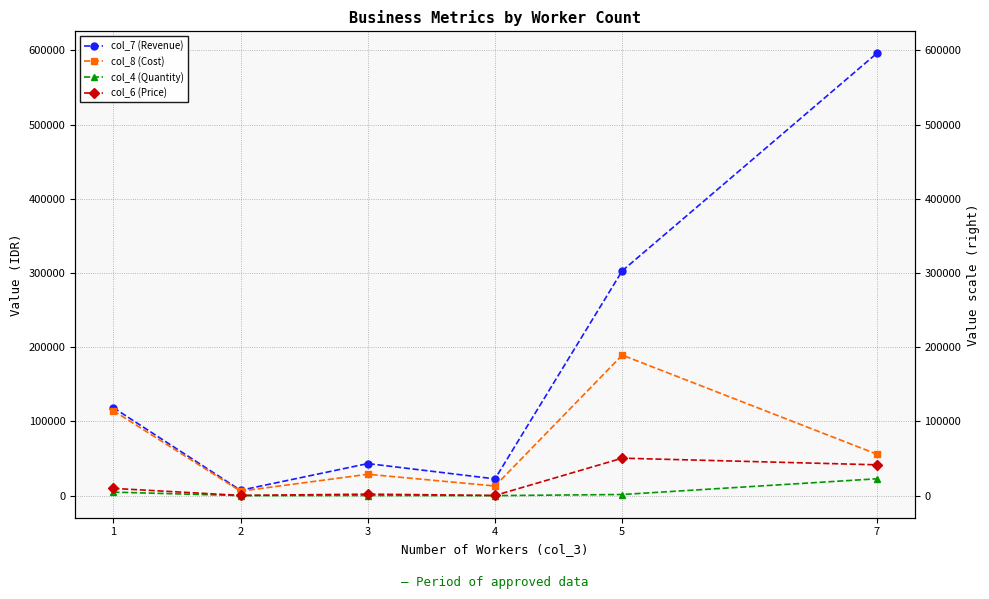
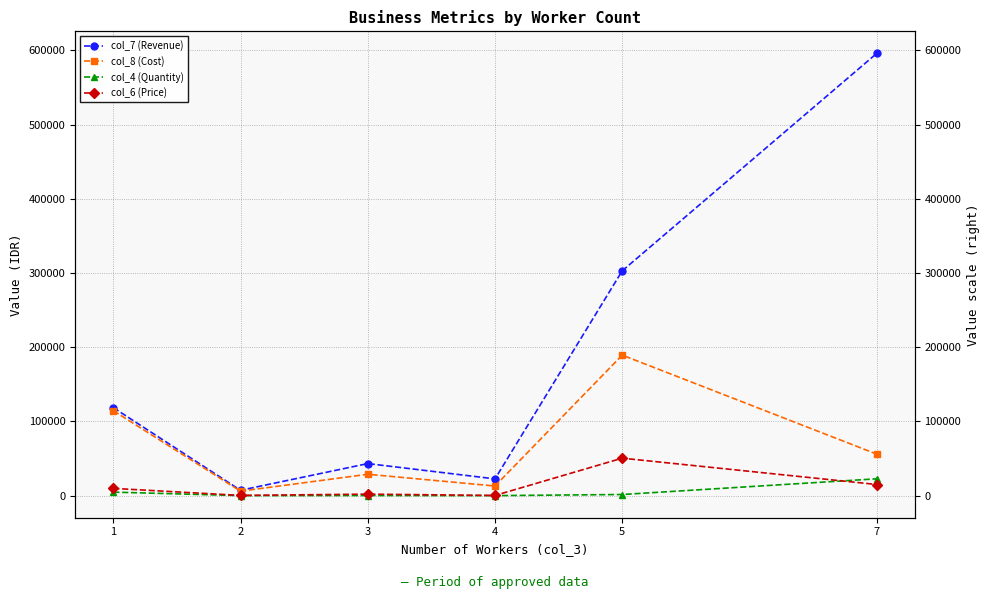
col_6 (Price), 7: 40000 -> 20000
